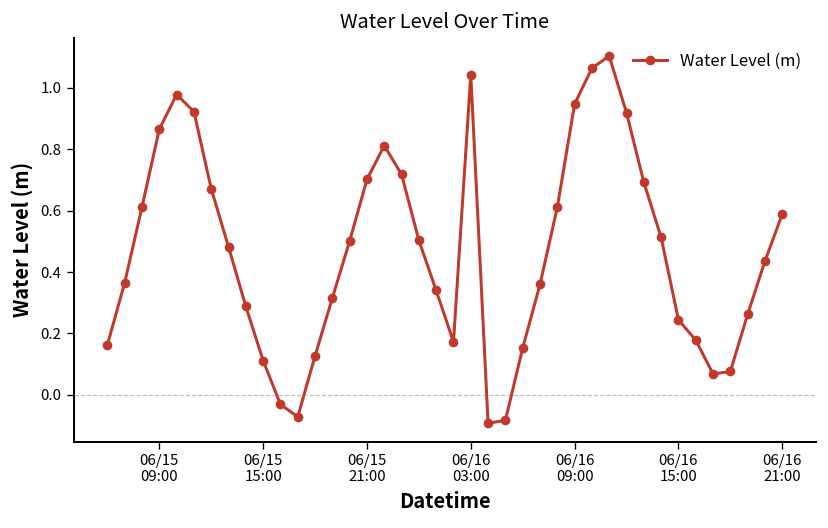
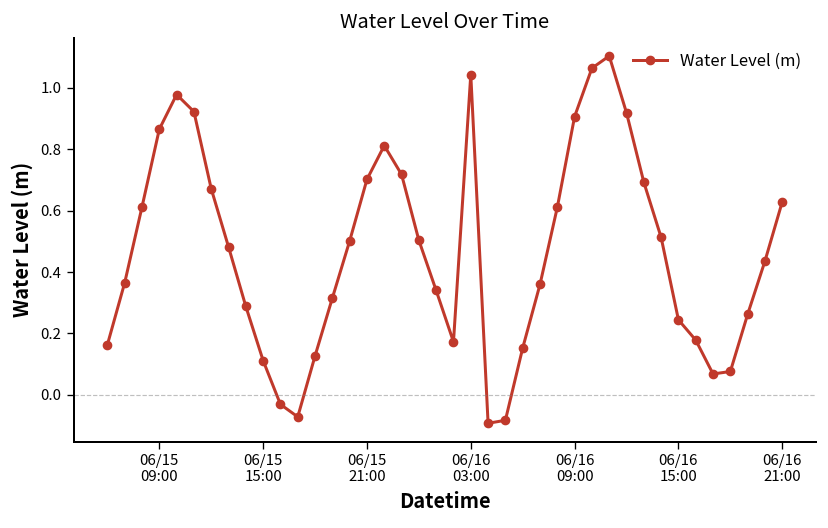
06/16 09:00: 0.95 -> 0.91
06/16 21:00: 0.59 -> 0.63
